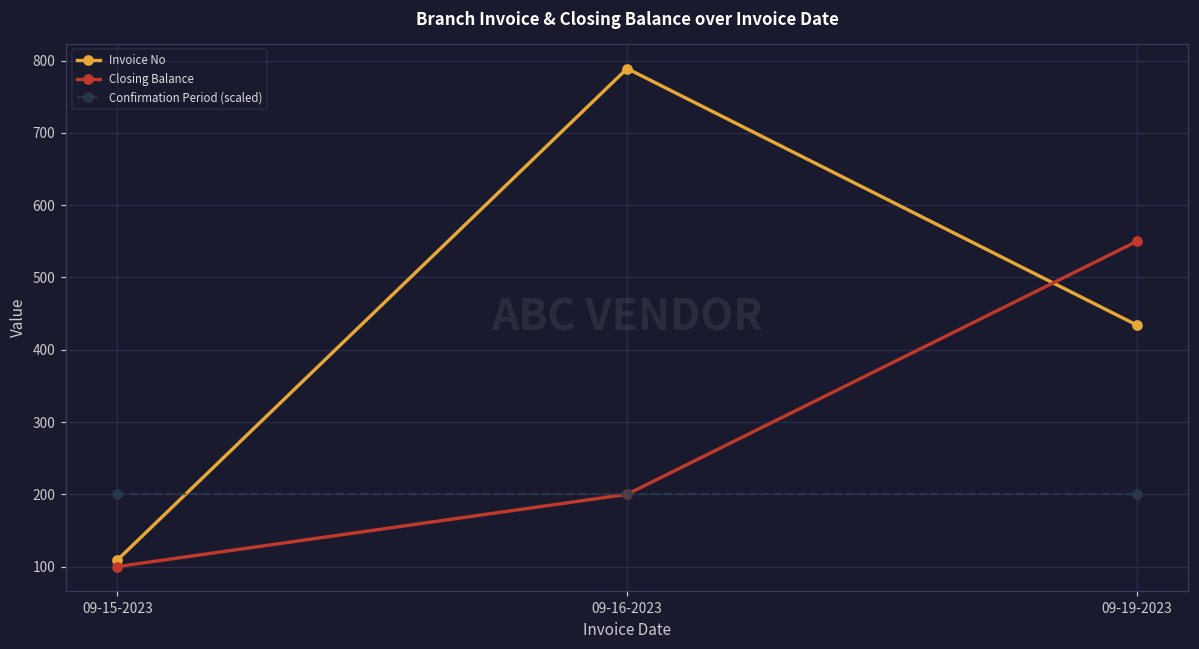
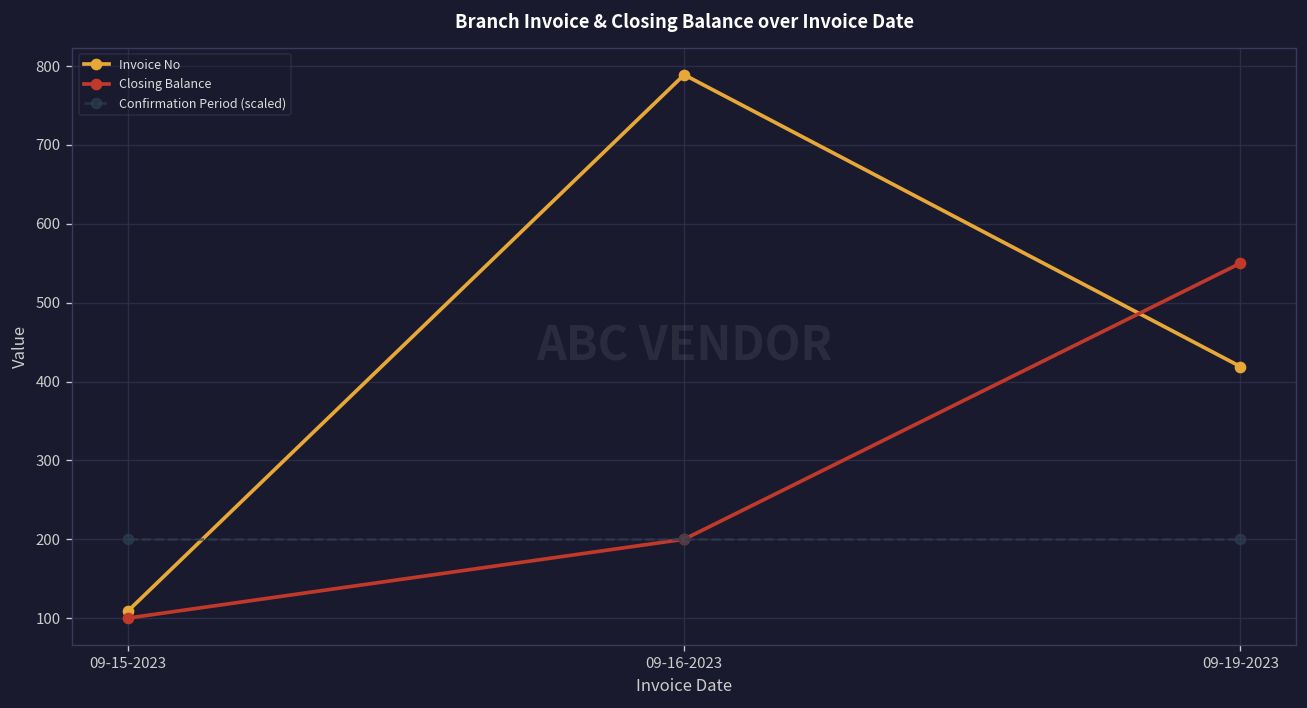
Invoice No, 09-19-2023: 430 -> 420
